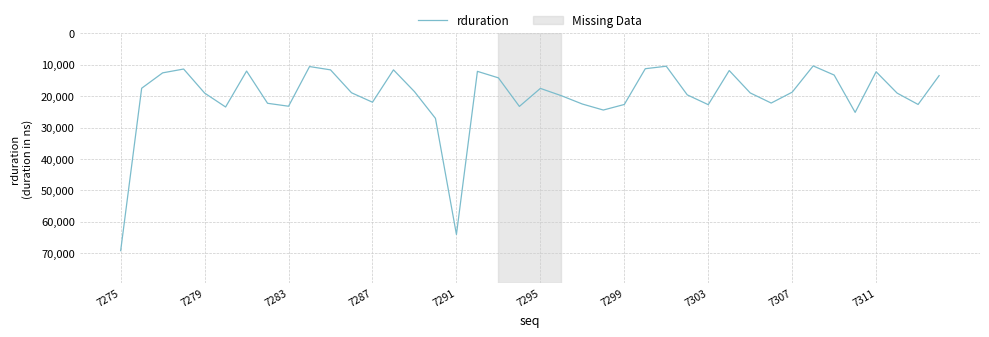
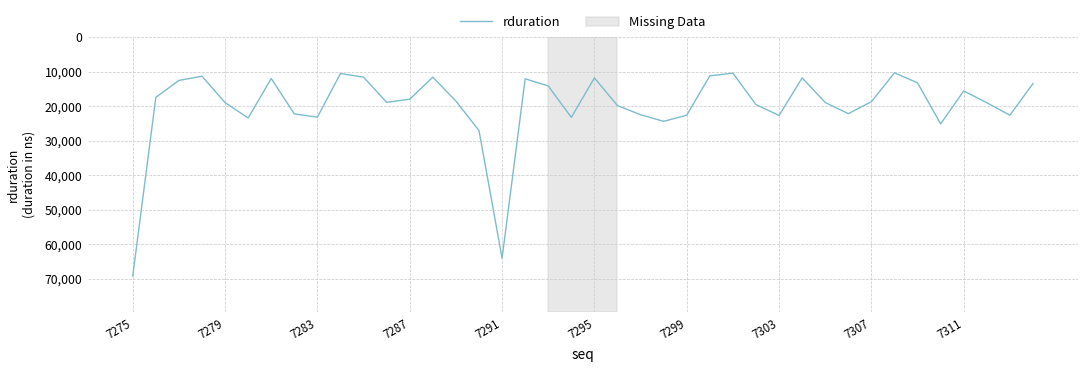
7287: 22,000 -> 18,000
7295: 18,000 -> 12,000
7311: 12,000 -> 16,000
